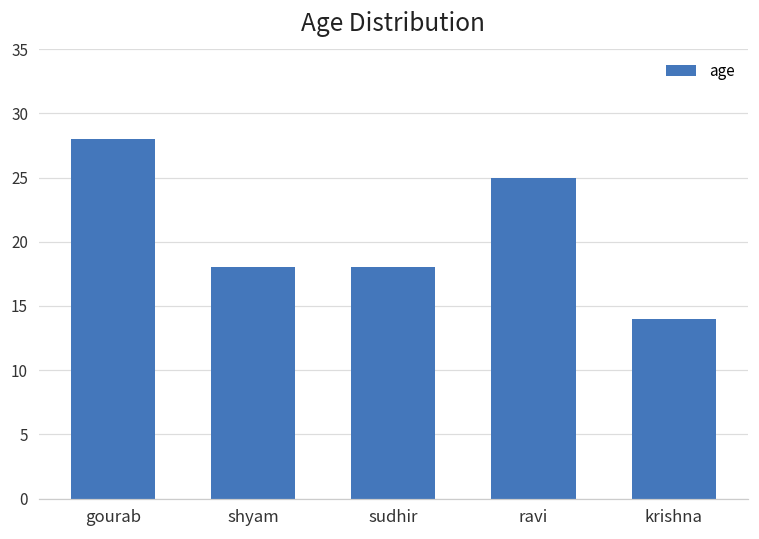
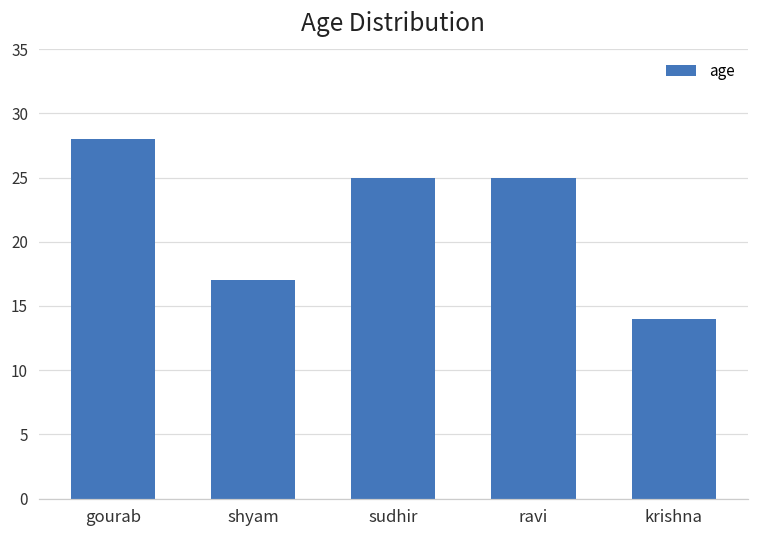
shyam: 18 -> 17
sudhir: 18 -> 25
